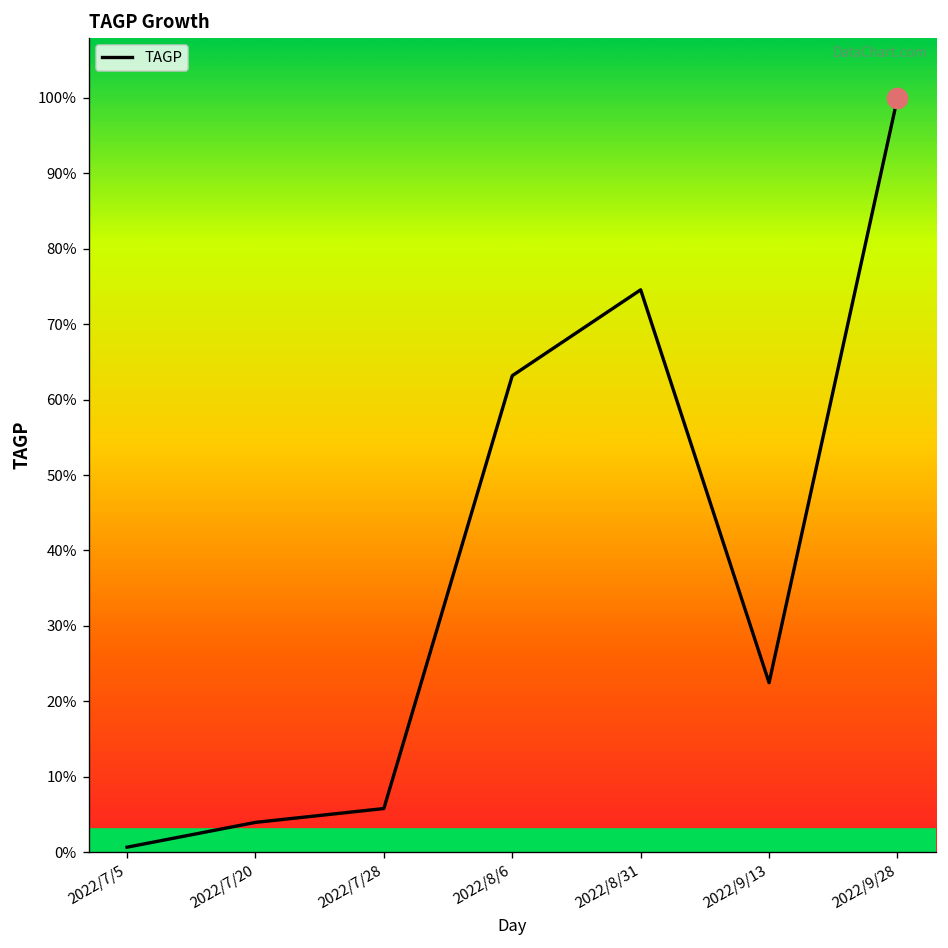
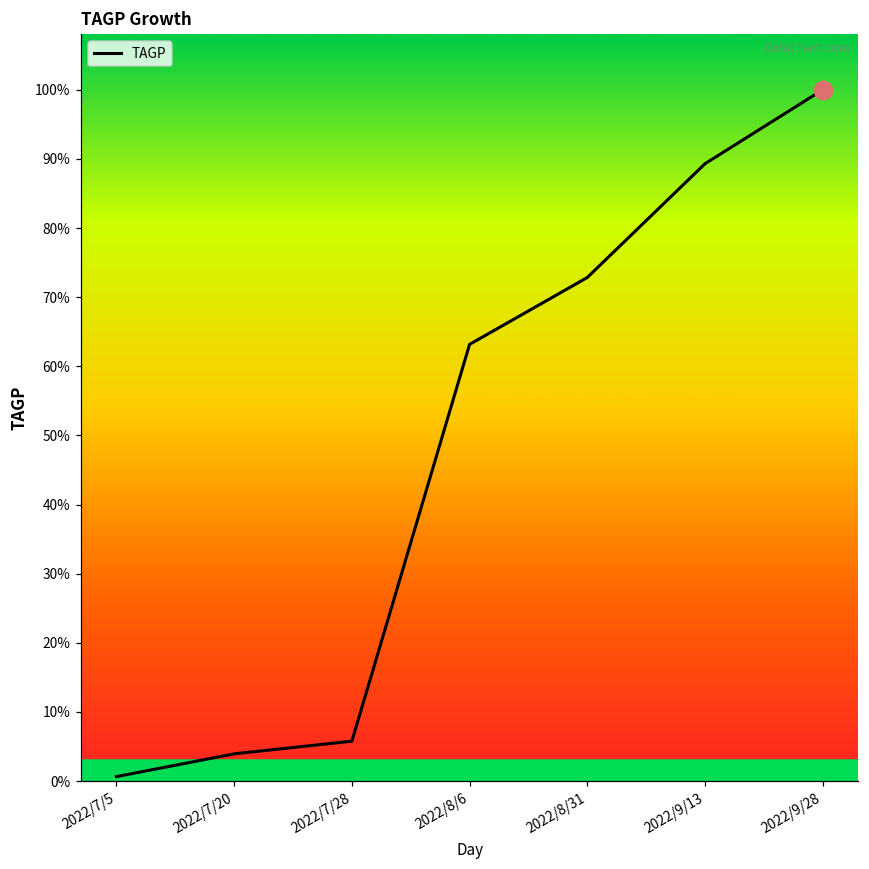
TAGP, 2022/8/31: 75% -> 73%
TAGP, 2022/9/13: 22% -> 89%
